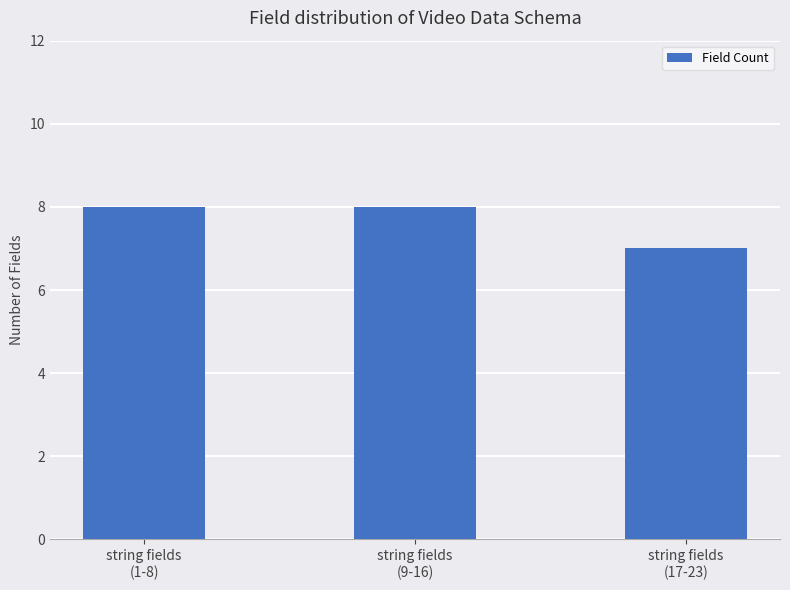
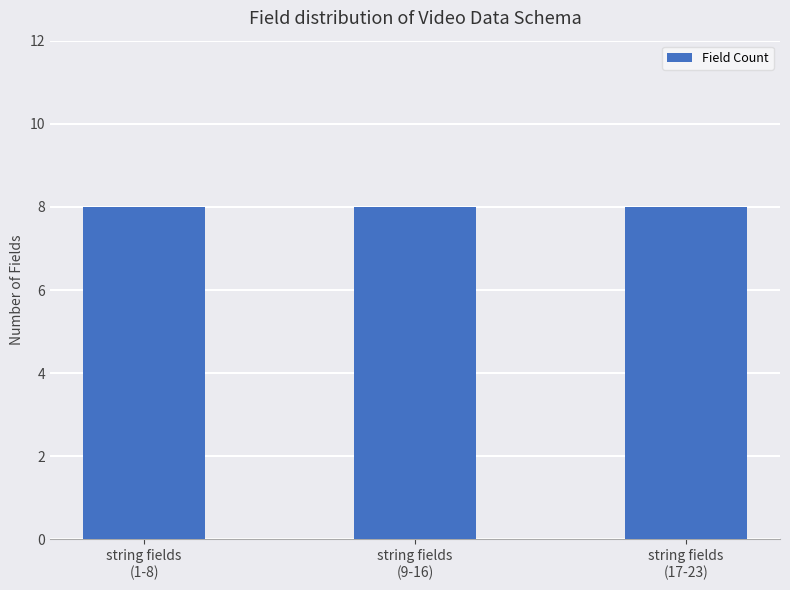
string fields (17-23): 7 -> 8
